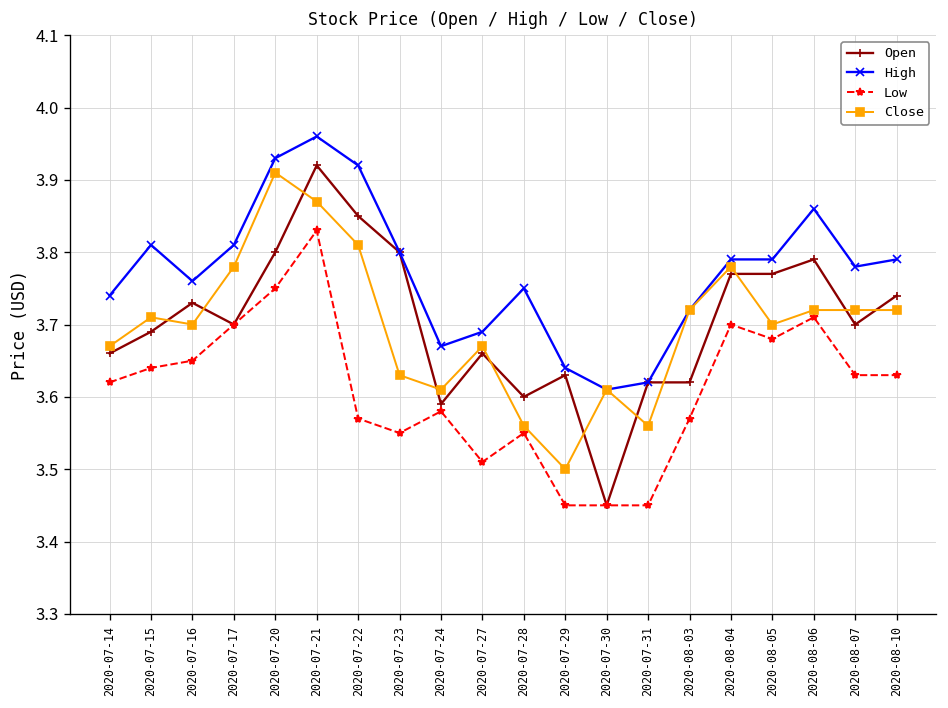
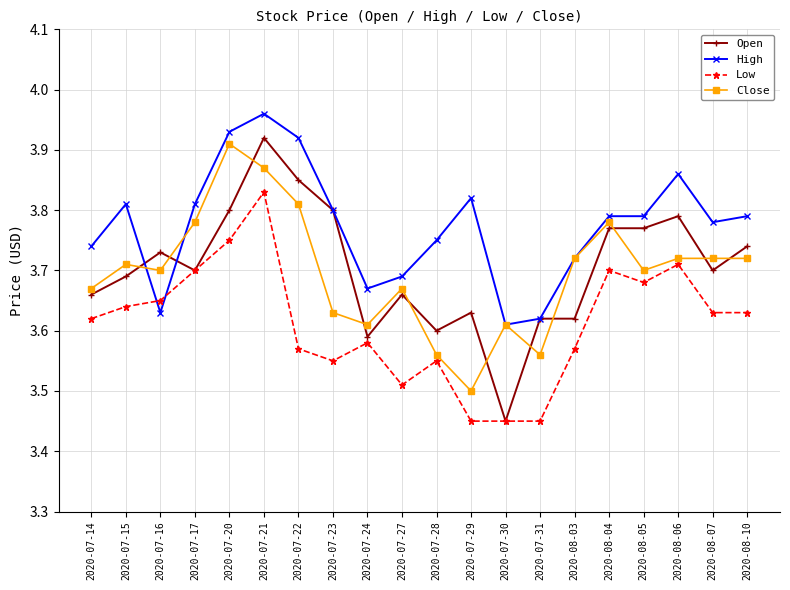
High, 2020-07-16: 3.76 -> 3.63
High, 2020-07-29: 3.64 -> 3.82
